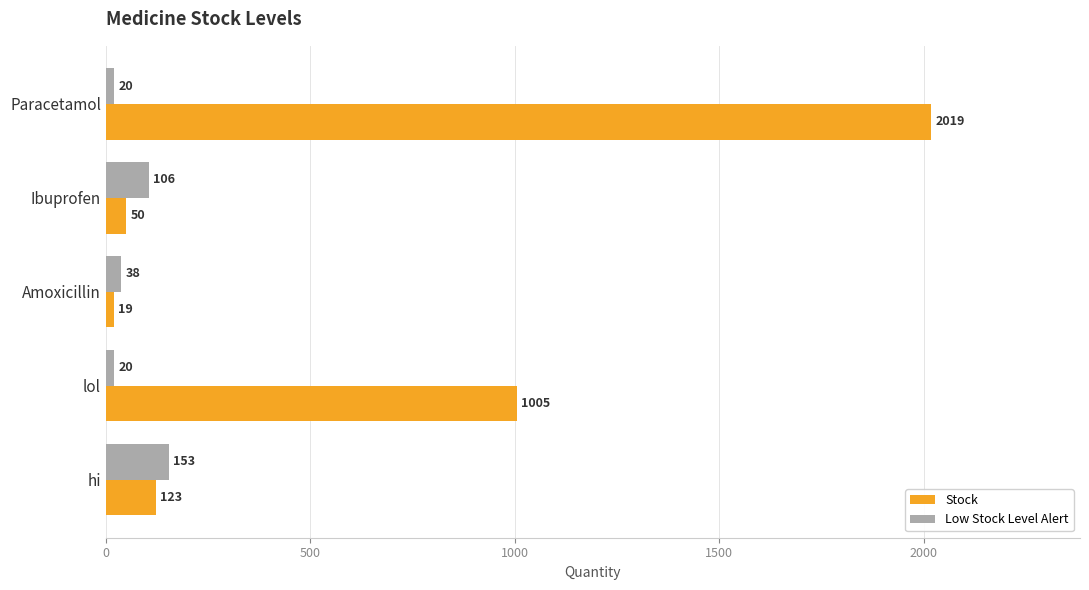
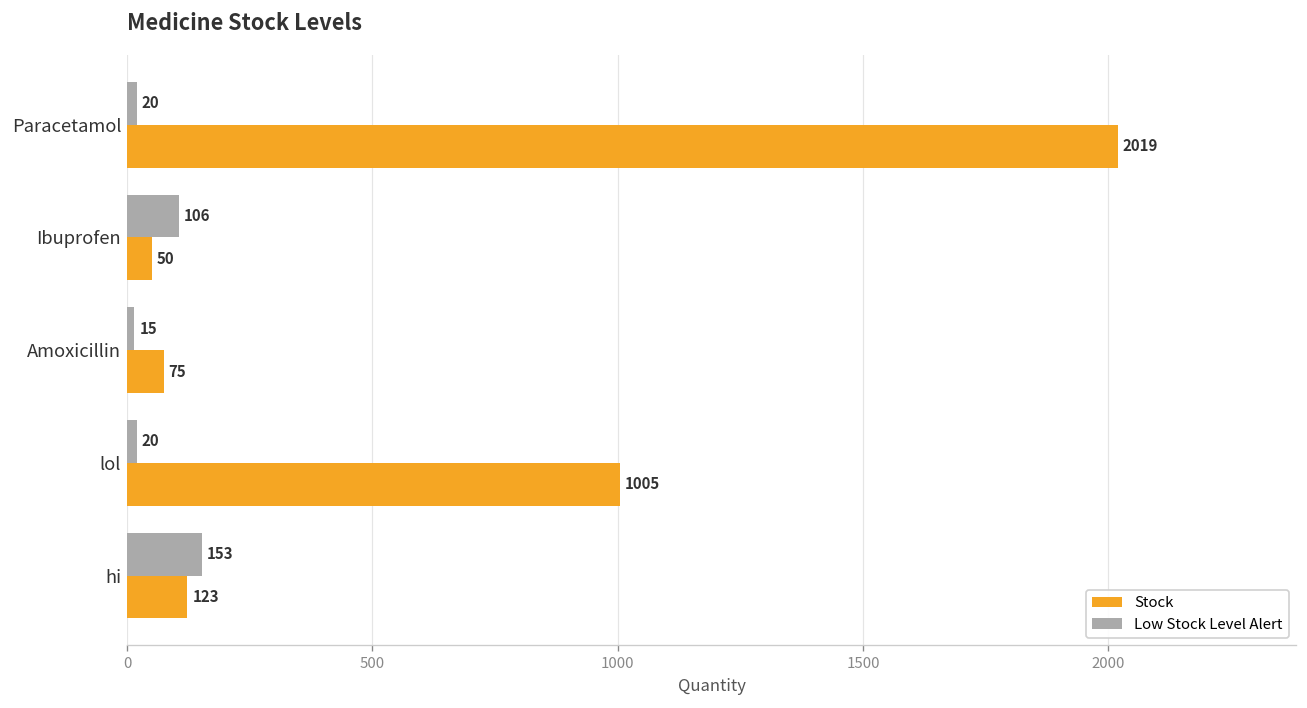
Low Stock Level Alert, Amoxicillin: 38 -> 15
Stock, Amoxicillin: 19 -> 75
